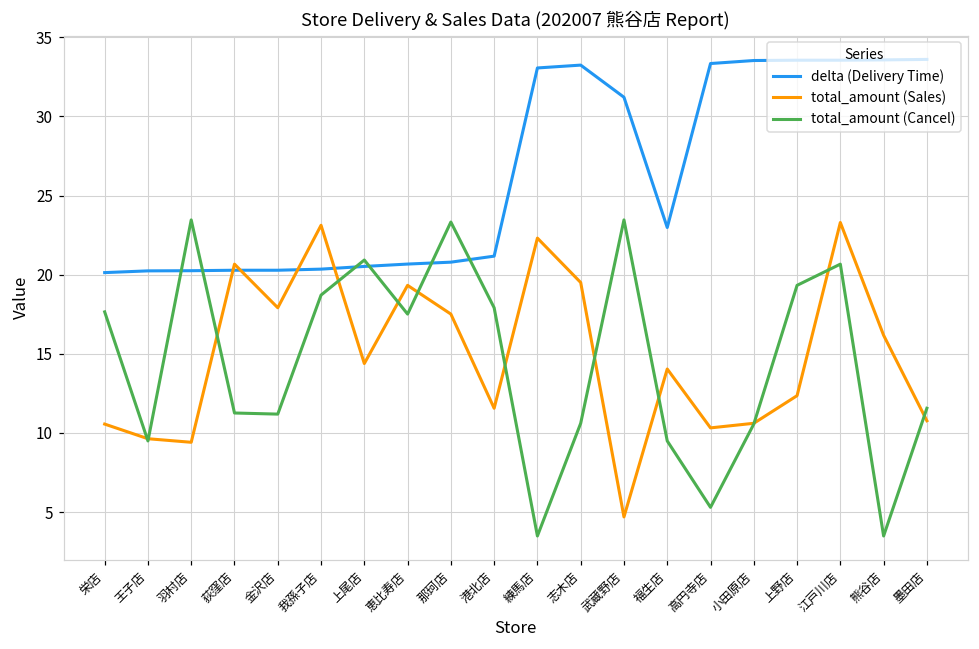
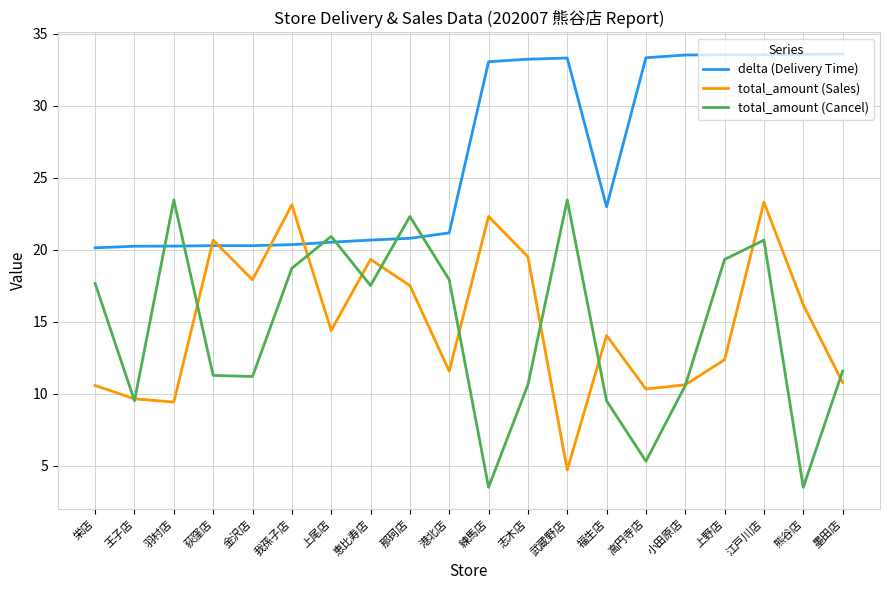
total_amount (Cancel), 那珂店: 23.3 -> 22.3
delta (Delivery Time), 武蔵野店: 31.2 -> 33.3
